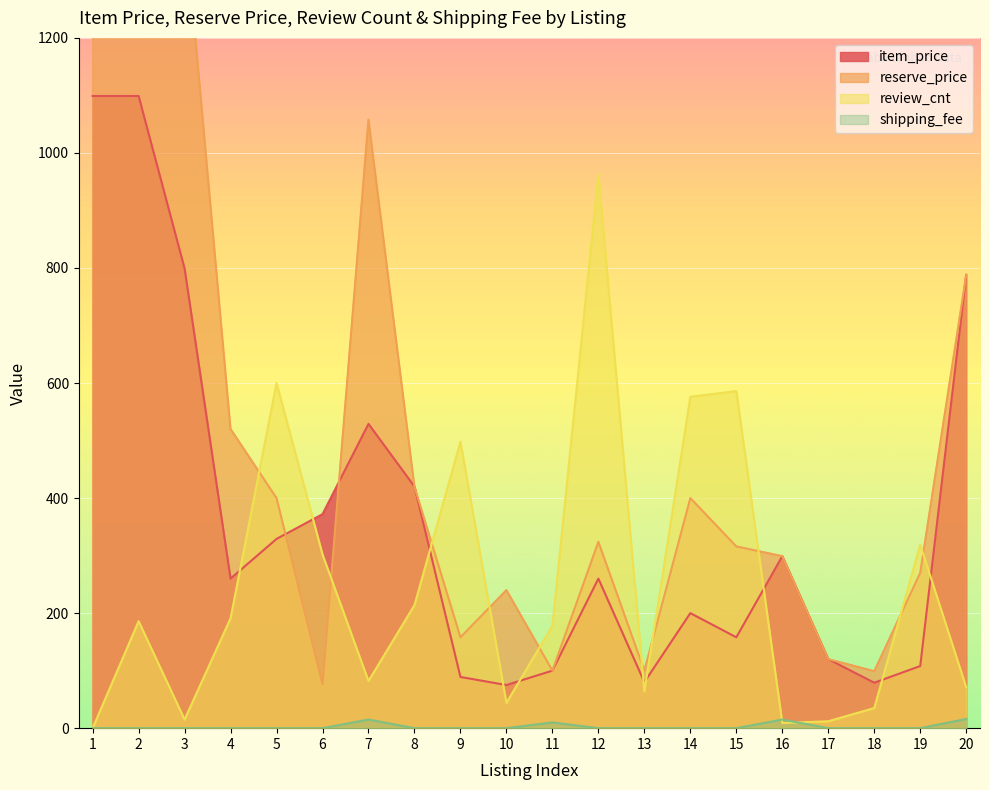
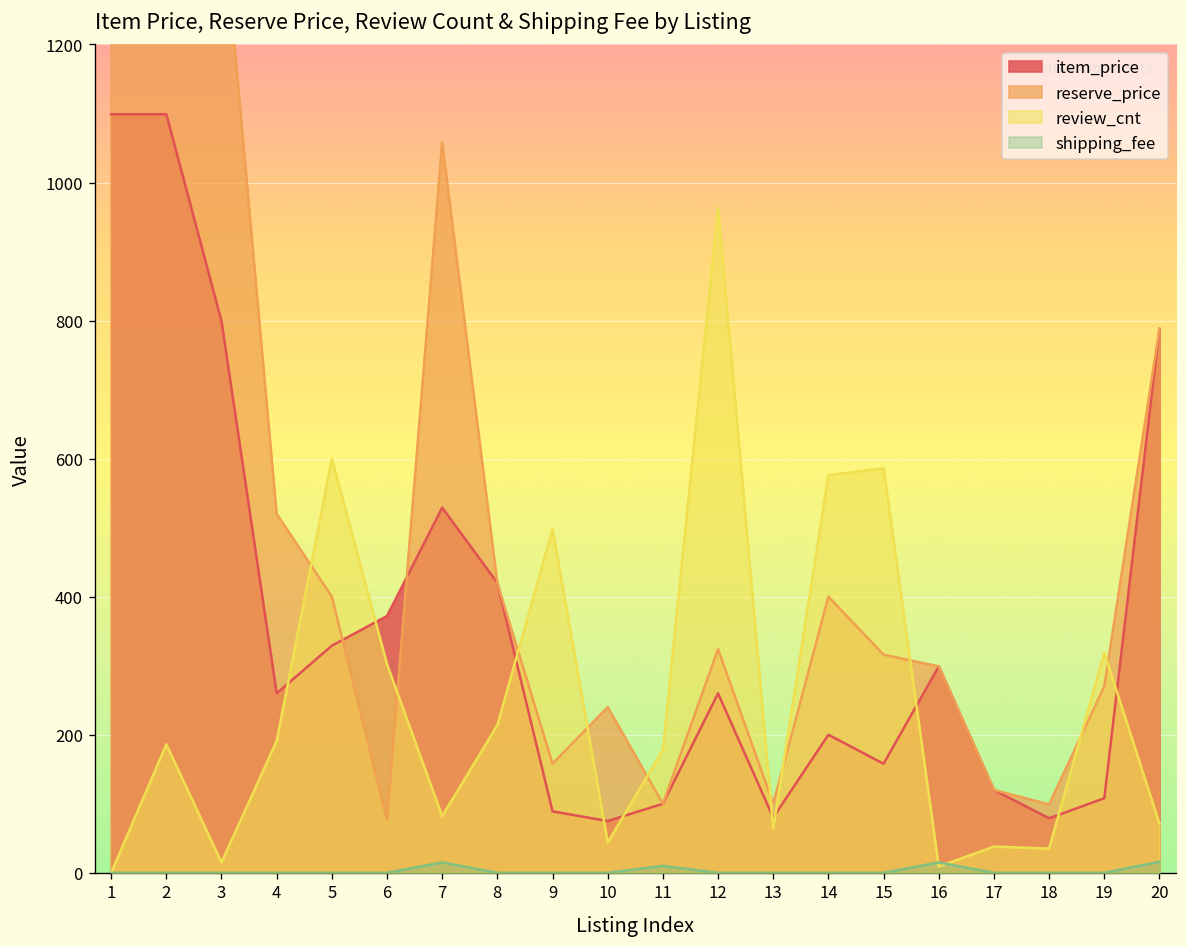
review_cnt, 17: 10 -> 40
